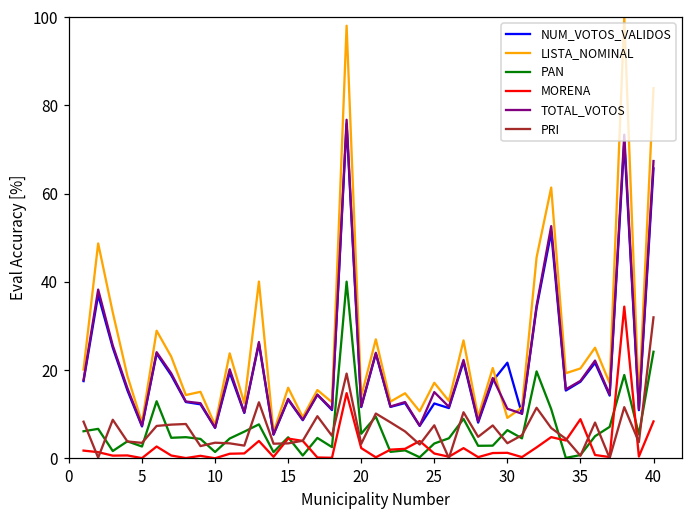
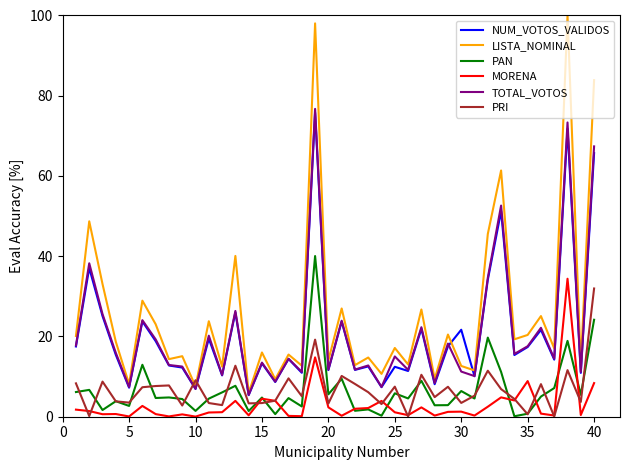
PRI, 10: 4 -> 9
PAN, 25: 3 -> 6
LISTA_NOMINAL, 30: 9 -> 13
